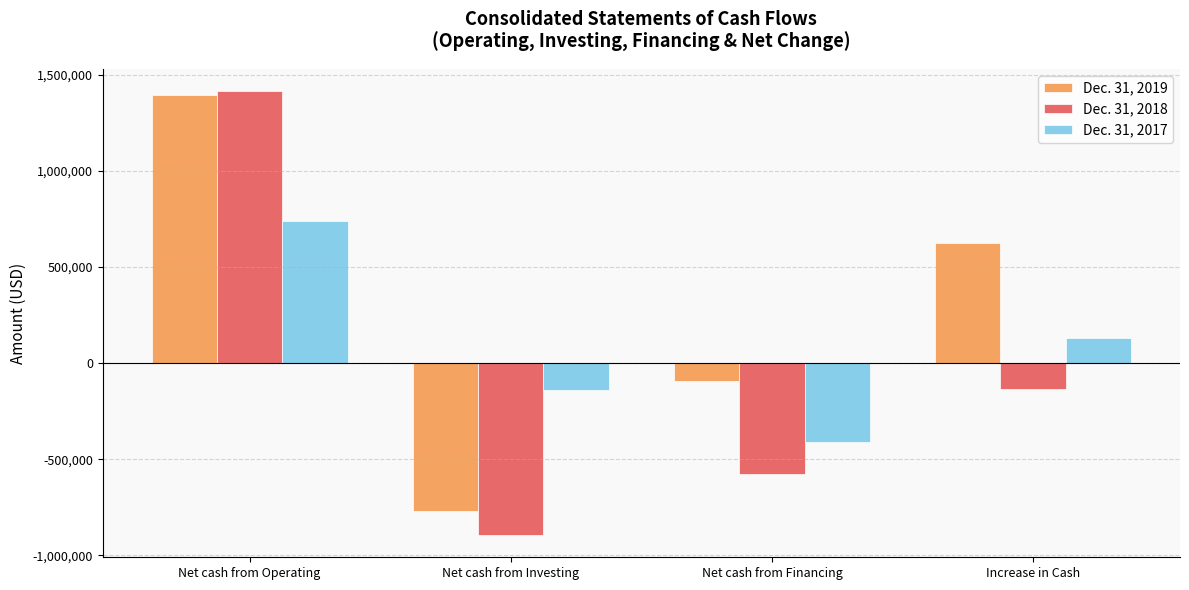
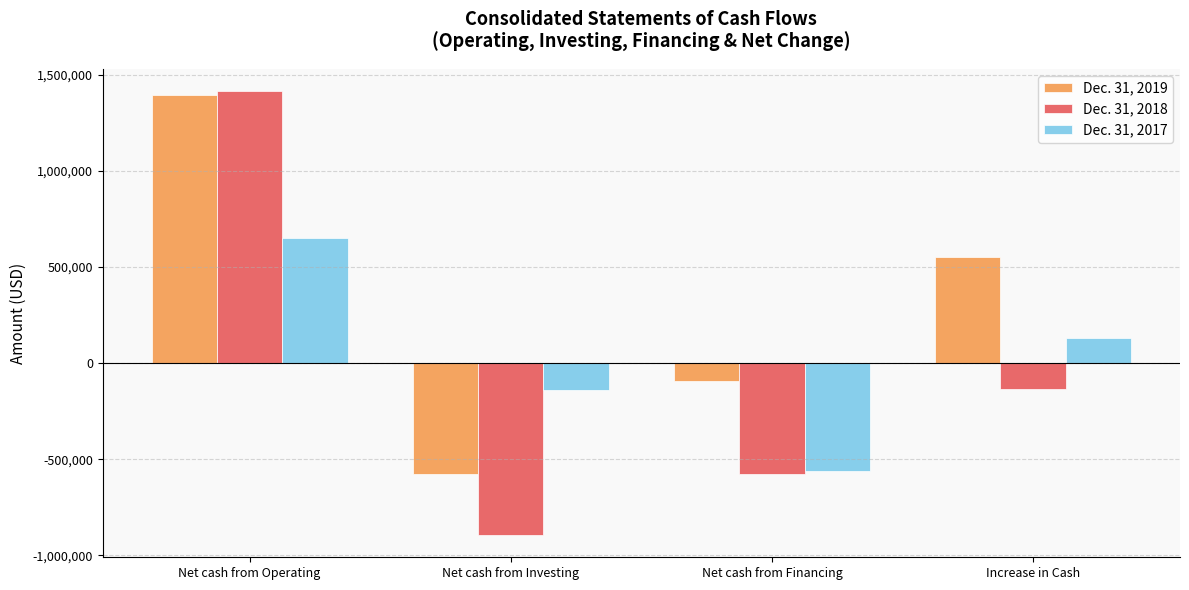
Dec. 31, 2017, Net cash from Operating: 740,000 -> 650,000
Dec. 31, 2019, Net cash from Investing: -770,000 -> -580,000
Dec. 31, 2017, Net cash from Financing: -410,000 -> -560,000
Dec. 31, 2019, Increase in Cash: 620,000 -> 550,000
